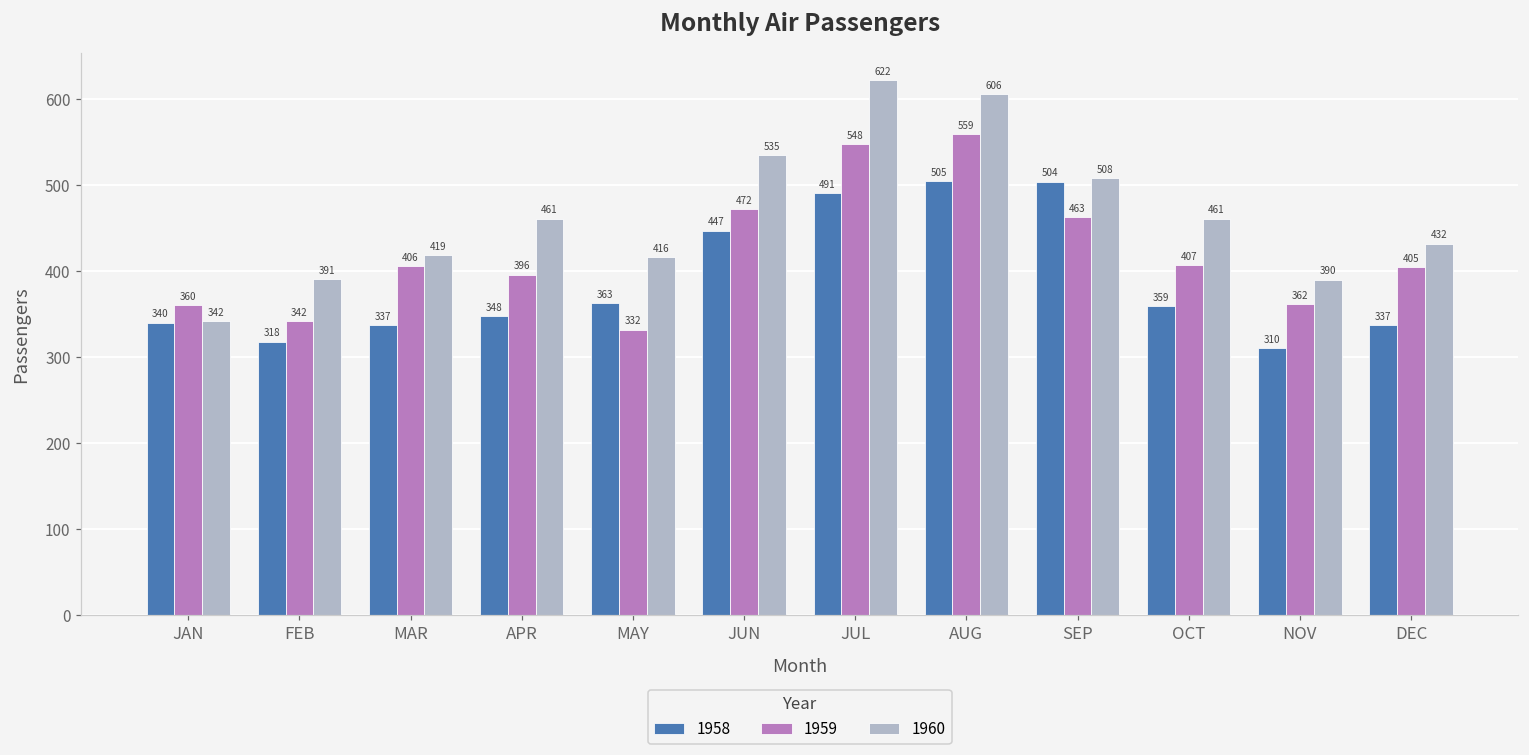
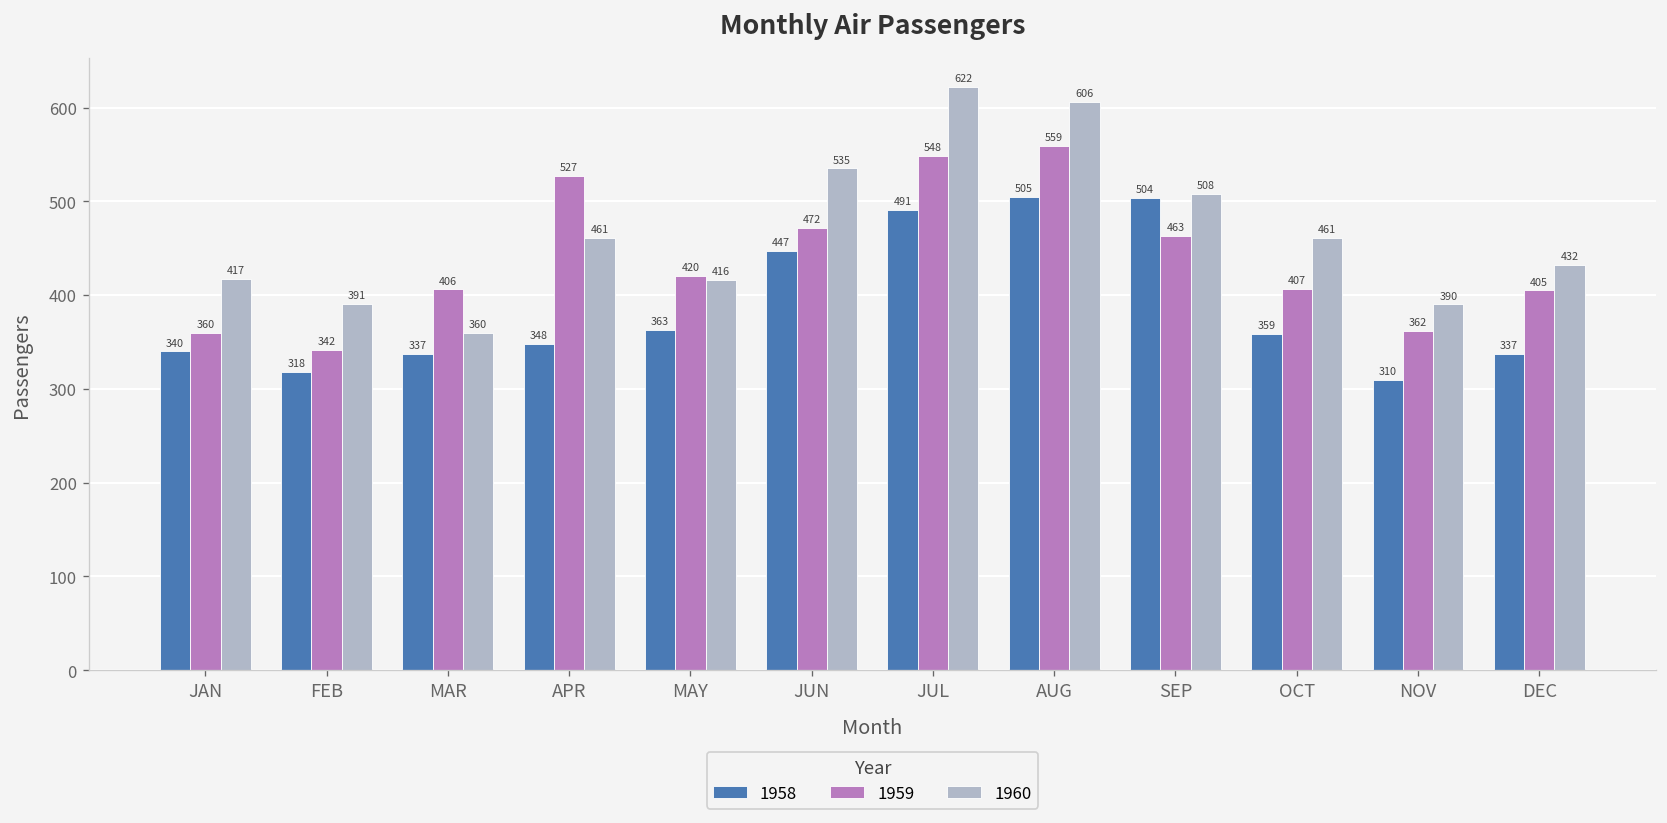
1960, JAN: 342 -> 417
1960, MAR: 419 -> 360
1959, APR: 396 -> 527
1959, MAY: 332 -> 420
